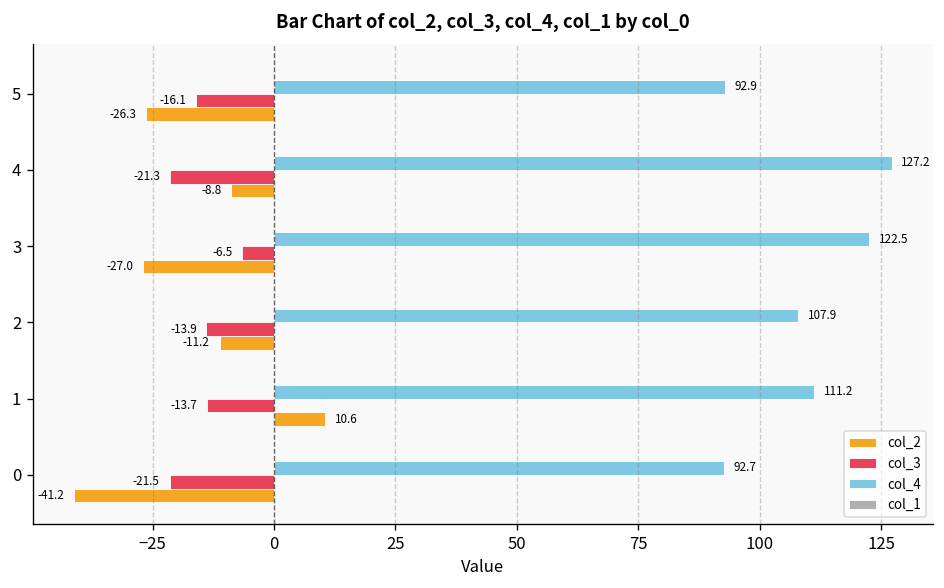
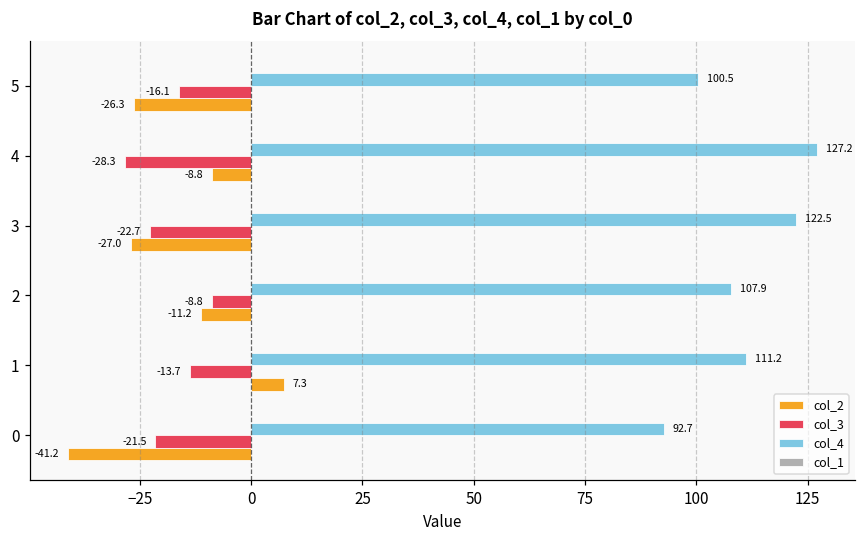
col_4, 5: 92.9 -> 100.5
col_3, 4: -21.3 -> -28.3
col_3, 3: -6.5 -> -22.7
col_3, 2: -13.9 -> -8.8
col_2, 1: 10.6 -> 7.3
